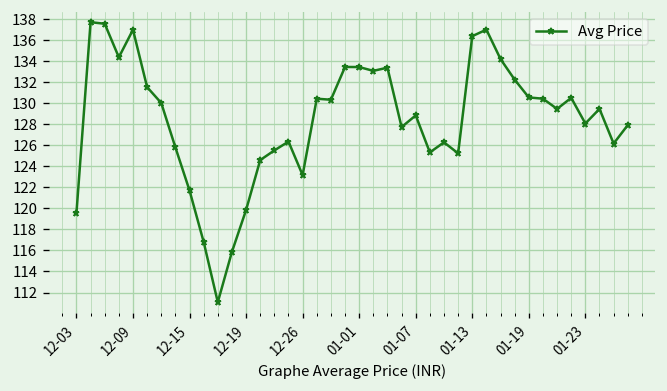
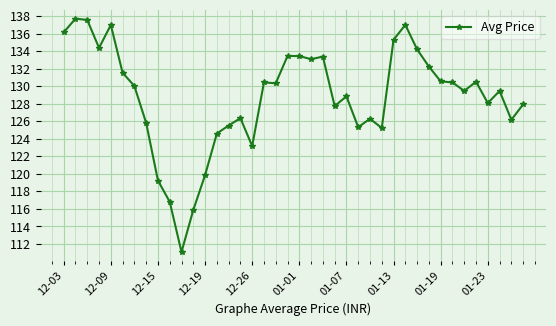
12-03: 120 -> 136
12-15: 122 -> 119
01-13: 136 -> 135
